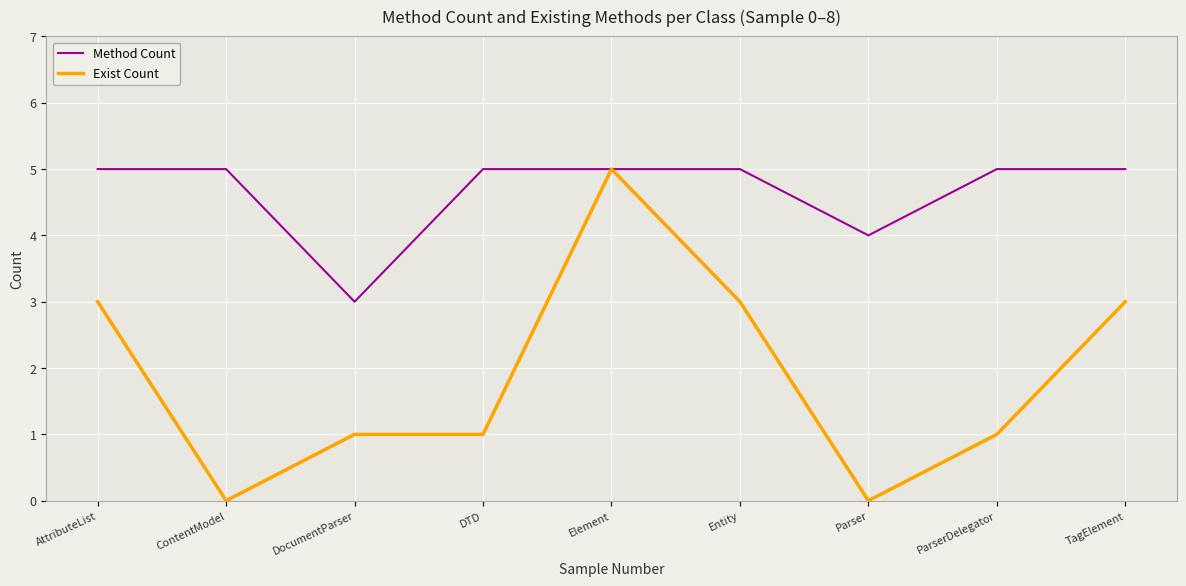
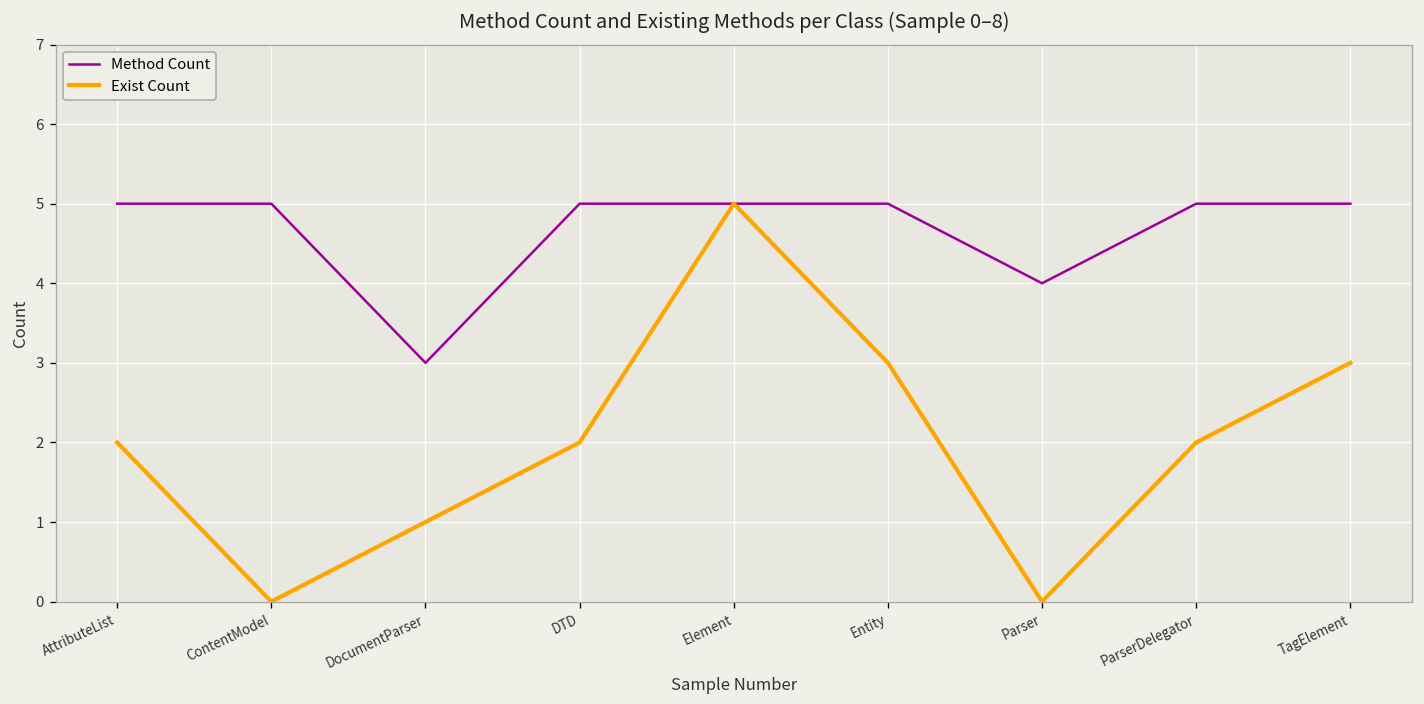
Exist Count, AttributeList: 3 -> 2
Exist Count, DTD: 1 -> 2
Exist Count, ParserDelegator: 1 -> 2
